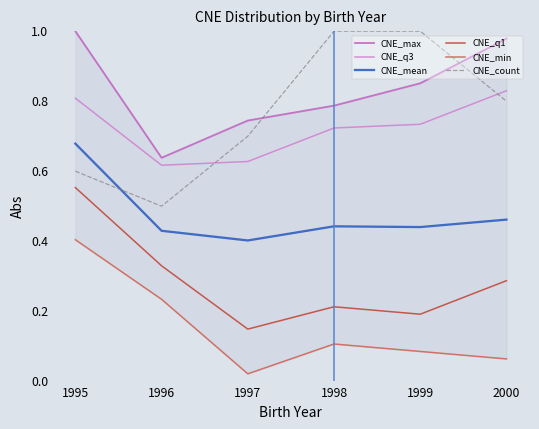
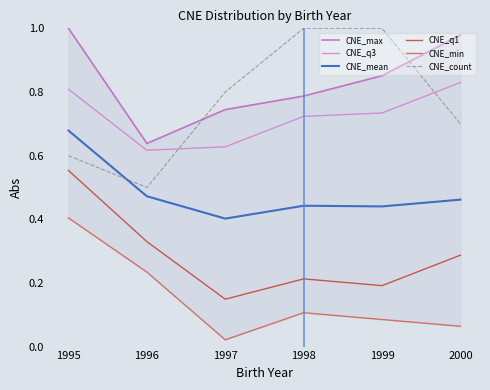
CNE_mean, 1996: 0.43 -> 0.47
CNE_count, 1997: 0.70 -> 0.80
CNE_count, 2000: 0.80 -> 0.70
